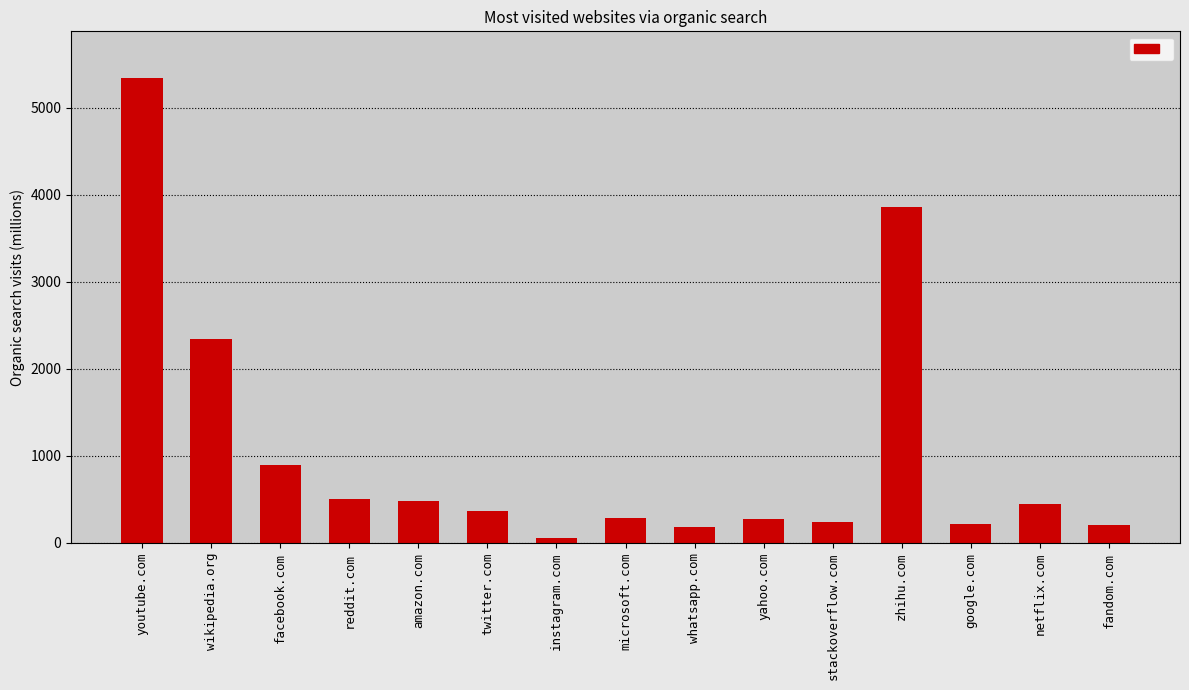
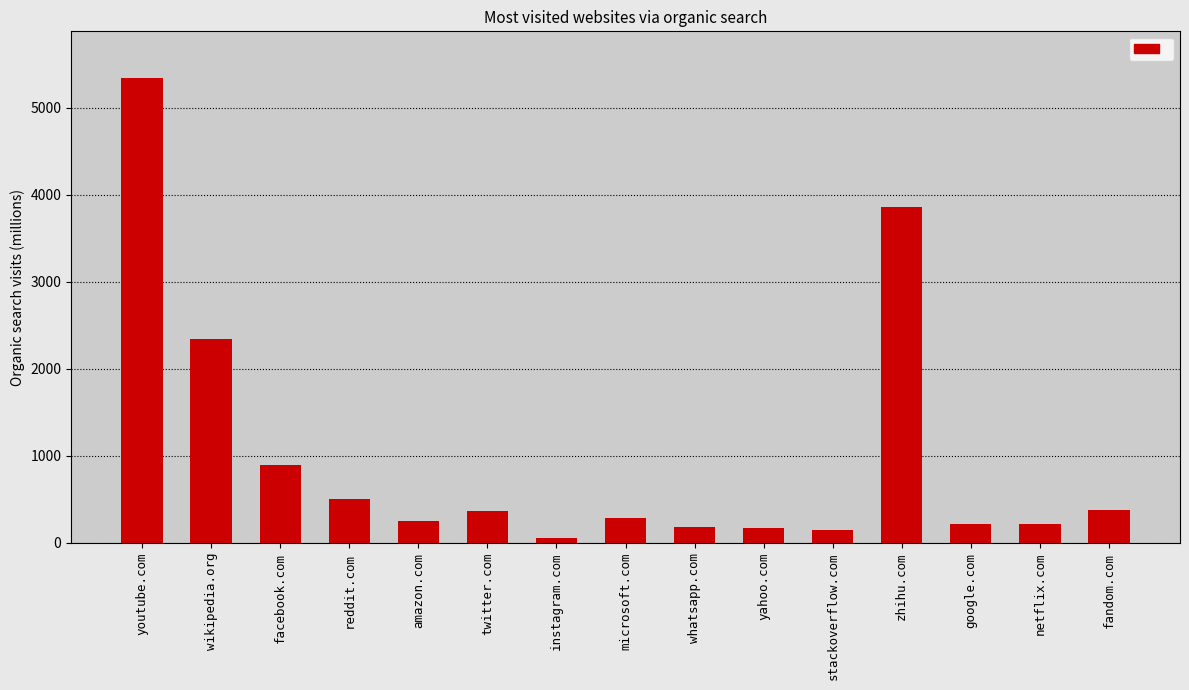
amazon.com: 500 -> 300
yahoo.com: 300 -> 200
stackoverflow.com: 200 -> 100
netflix.com: 400 -> 200
fandom.com: 200 -> 400
